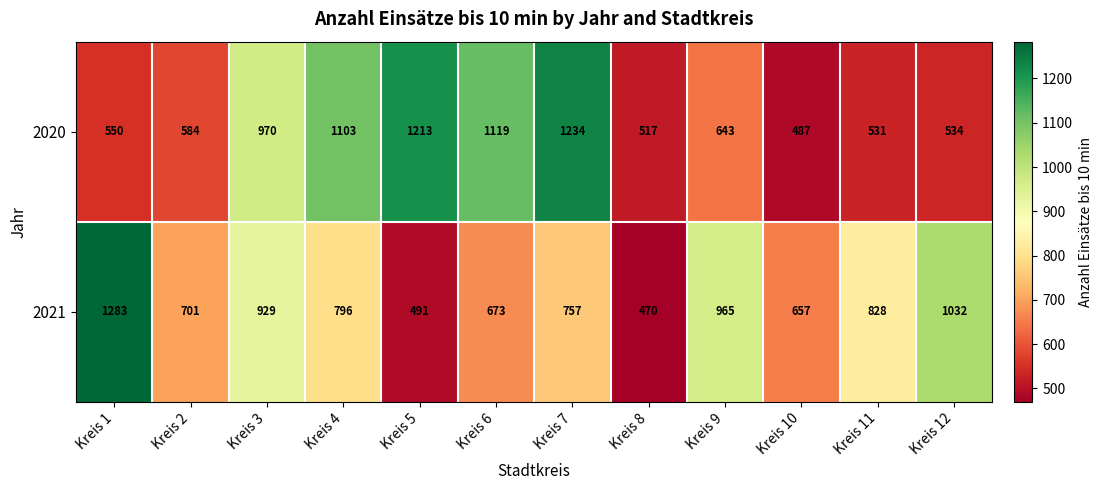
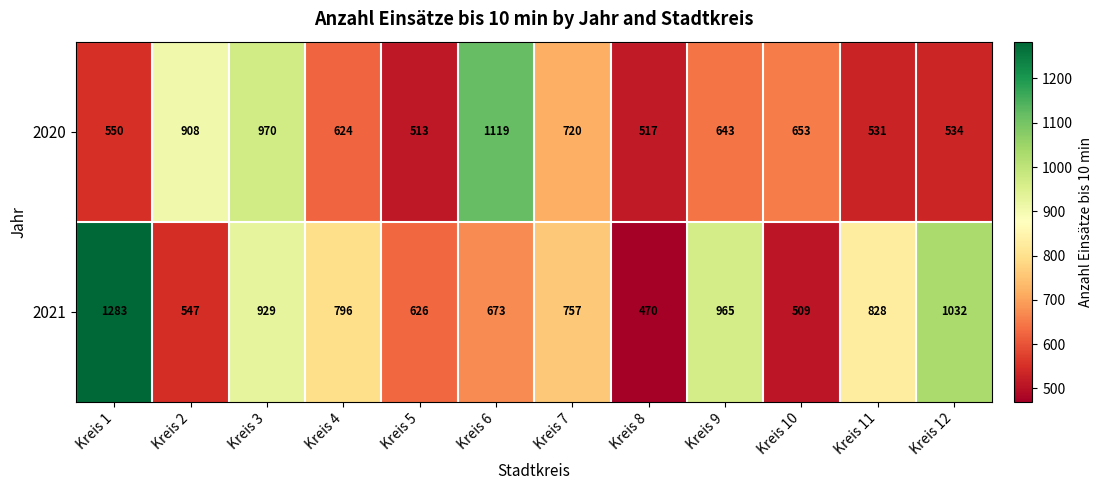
2020, Kreis 2: 584 -> 908
2020, Kreis 4: 1103 -> 624
2020, Kreis 5: 1213 -> 513
2020, Kreis 7: 1234 -> 720
2020, Kreis 10: 487 -> 653
2021, Kreis 2: 701 -> 547
2021, Kreis 5: 491 -> 626
2021, Kreis 10: 657 -> 509
